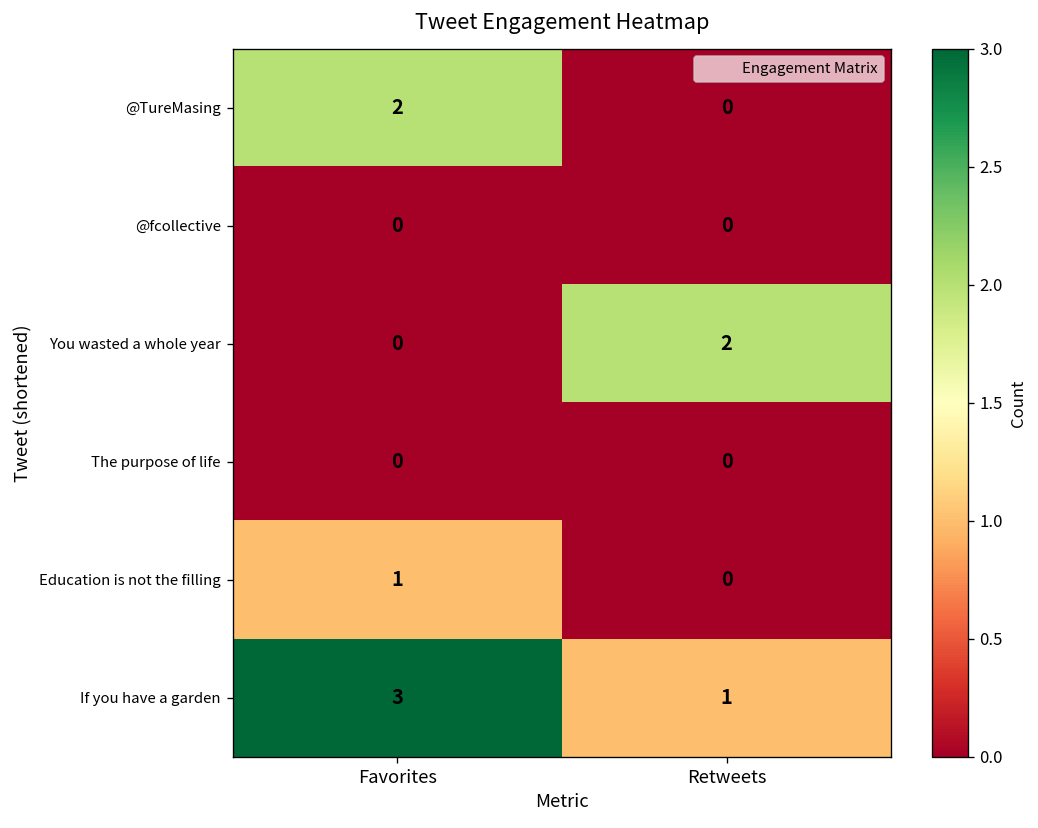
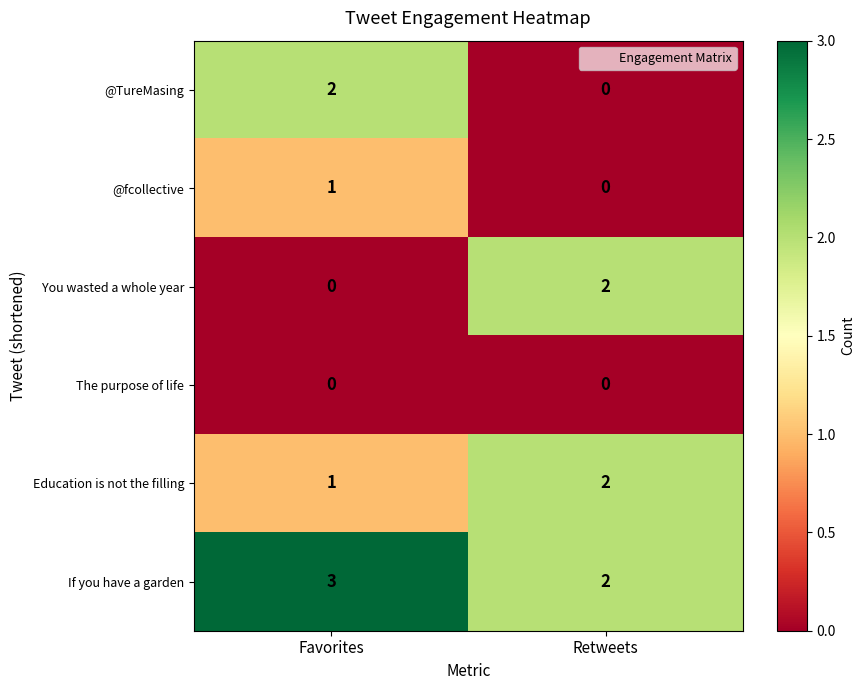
@fcollective, Favorites: 0 -> 1
Education is not the filling, Retweets: 0 -> 2
If you have a garden, Retweets: 1 -> 2
